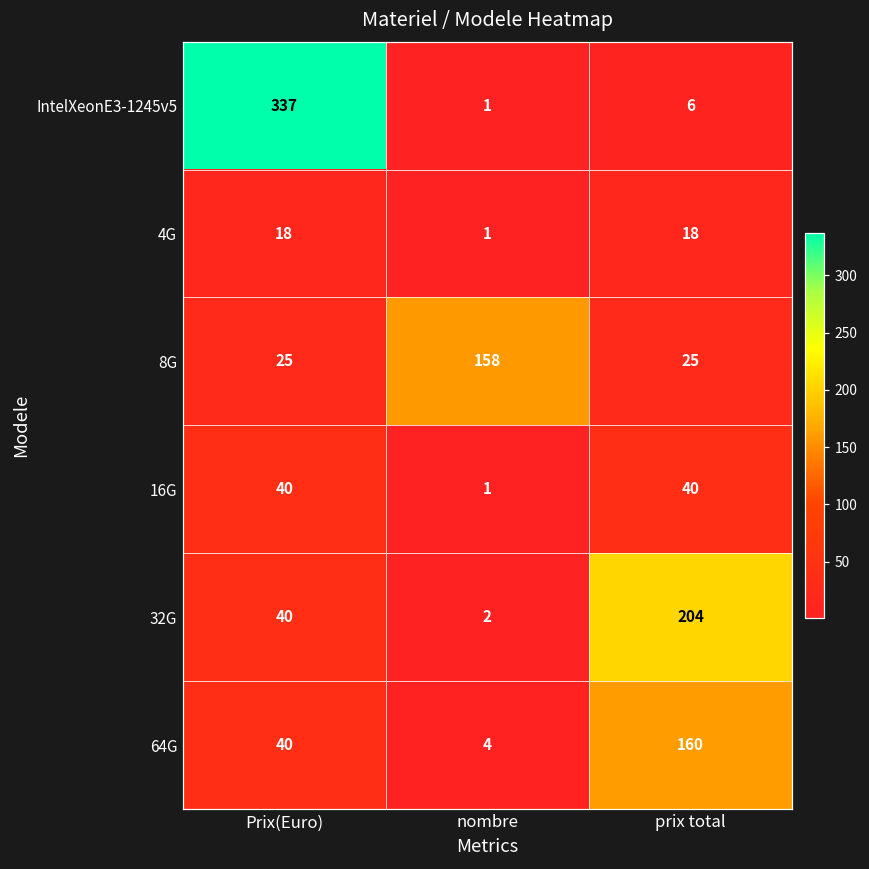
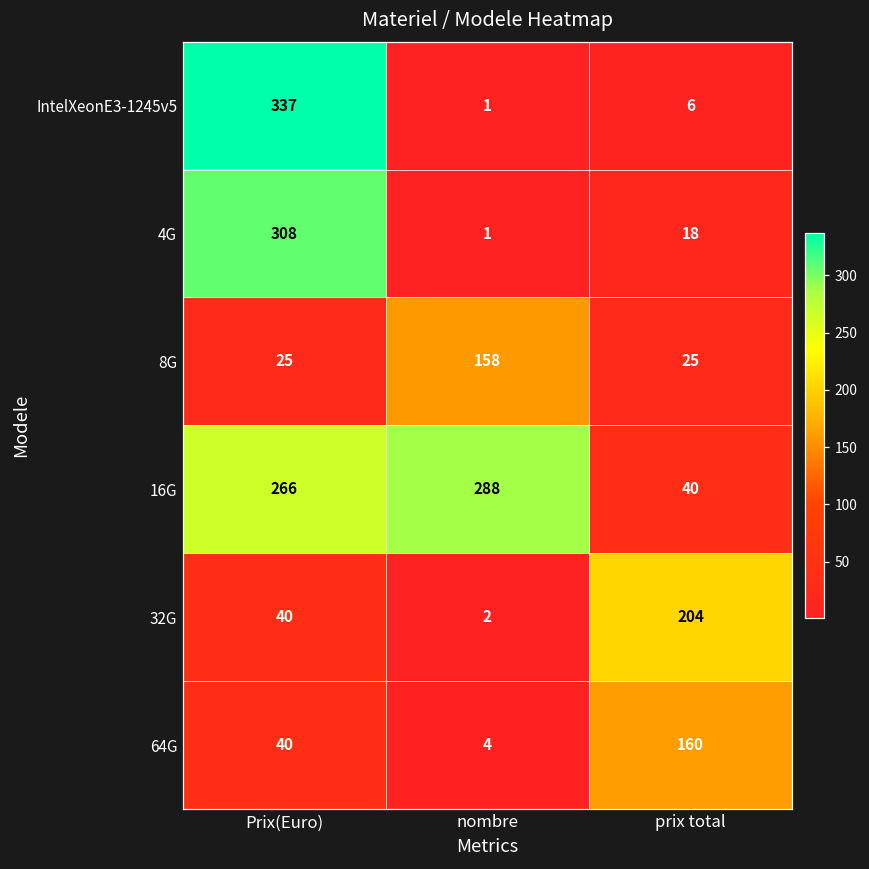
4G, Prix(Euro): 18 -> 308
16G, Prix(Euro): 40 -> 266
16G, nombre: 1 -> 288
